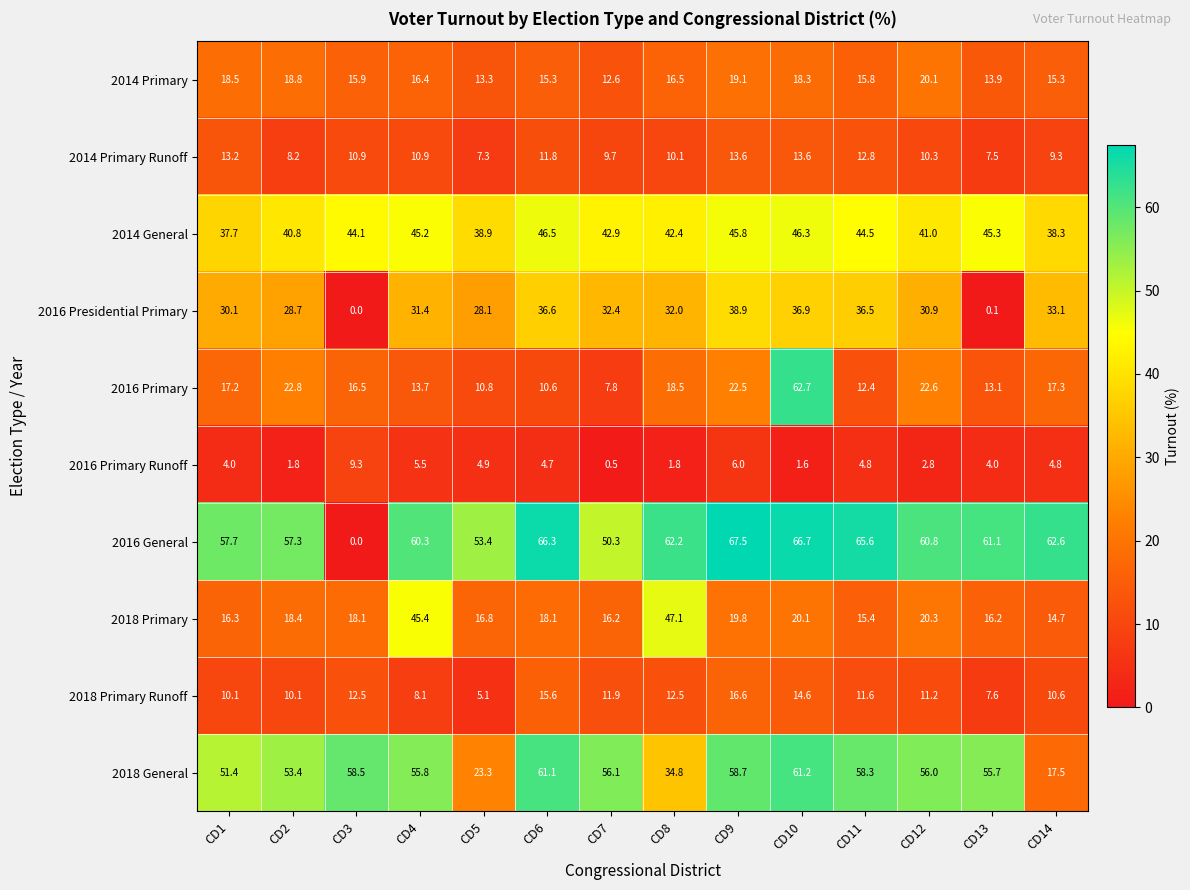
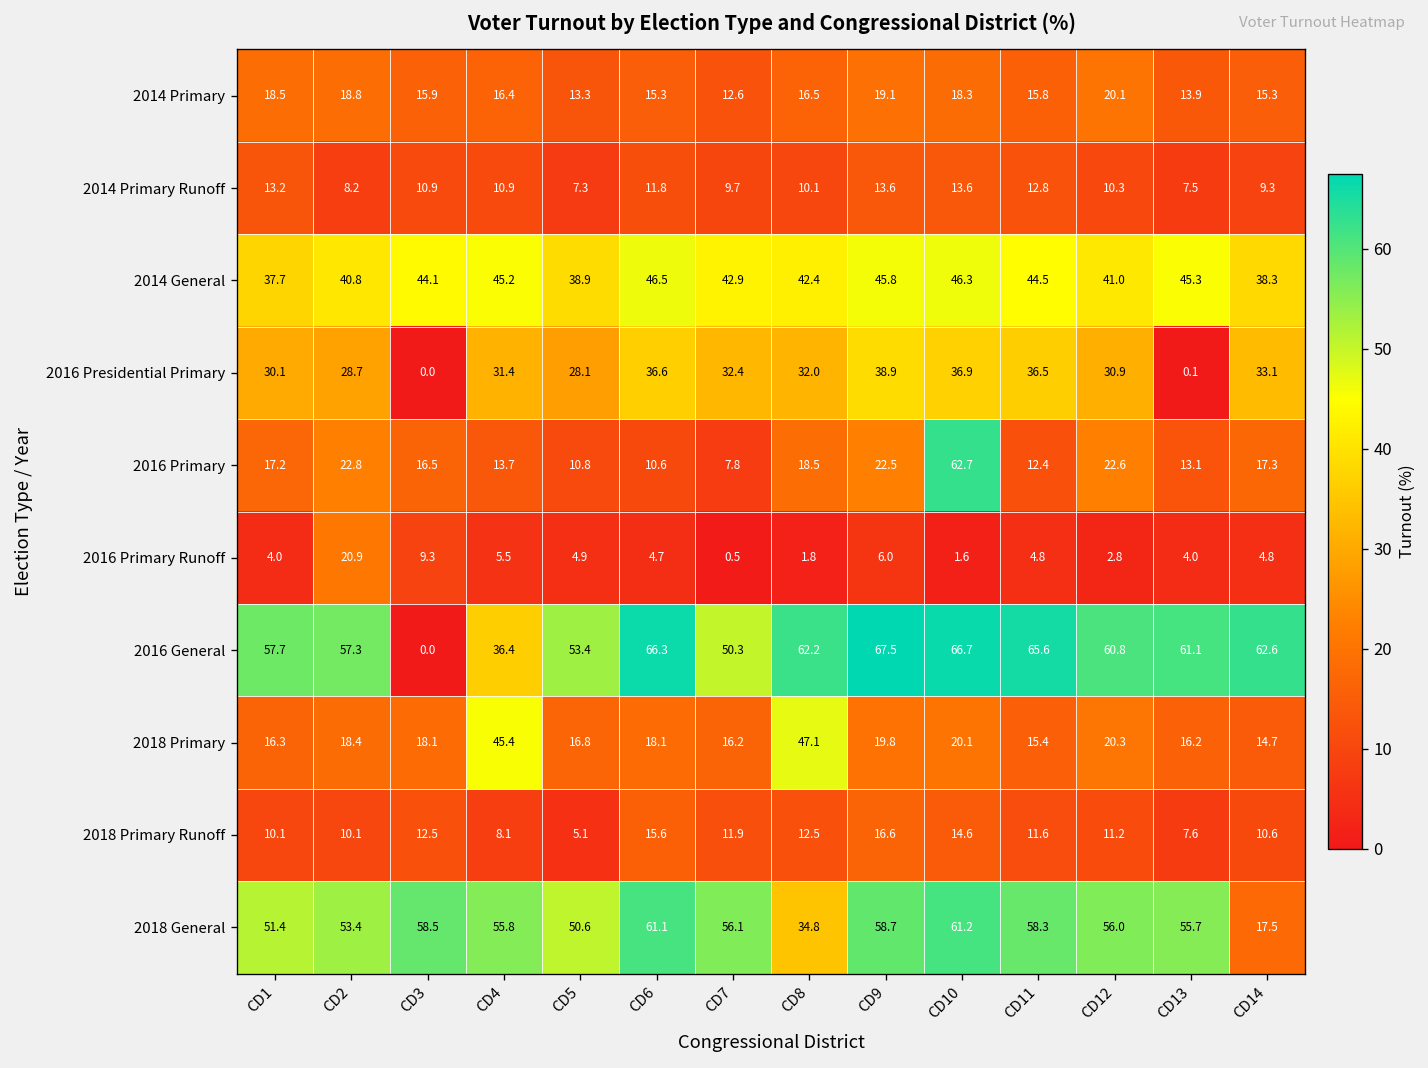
2016 Primary Runoff, CD2: 1.8 -> 20.9
2016 General, CD4: 60.3 -> 36.4
2018 General, CD5: 23.3 -> 50.6
